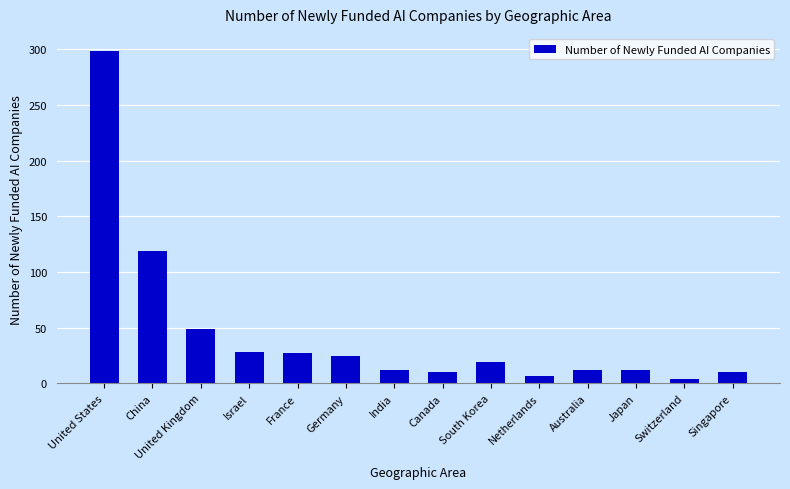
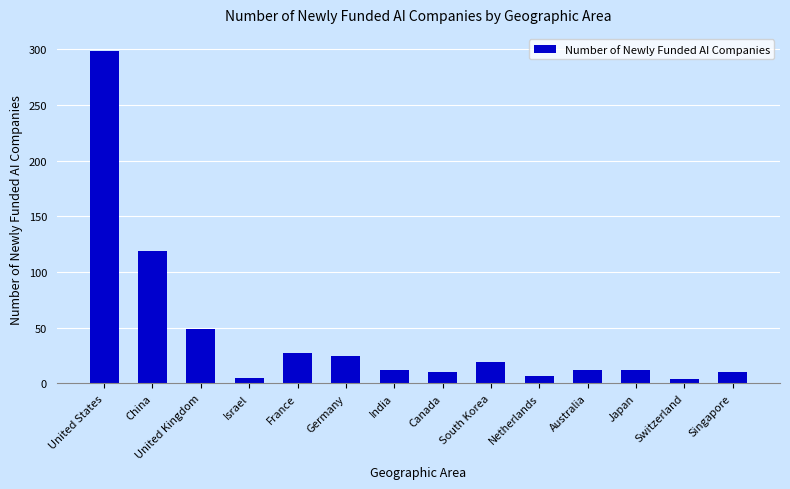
Israel: 28 -> 5
